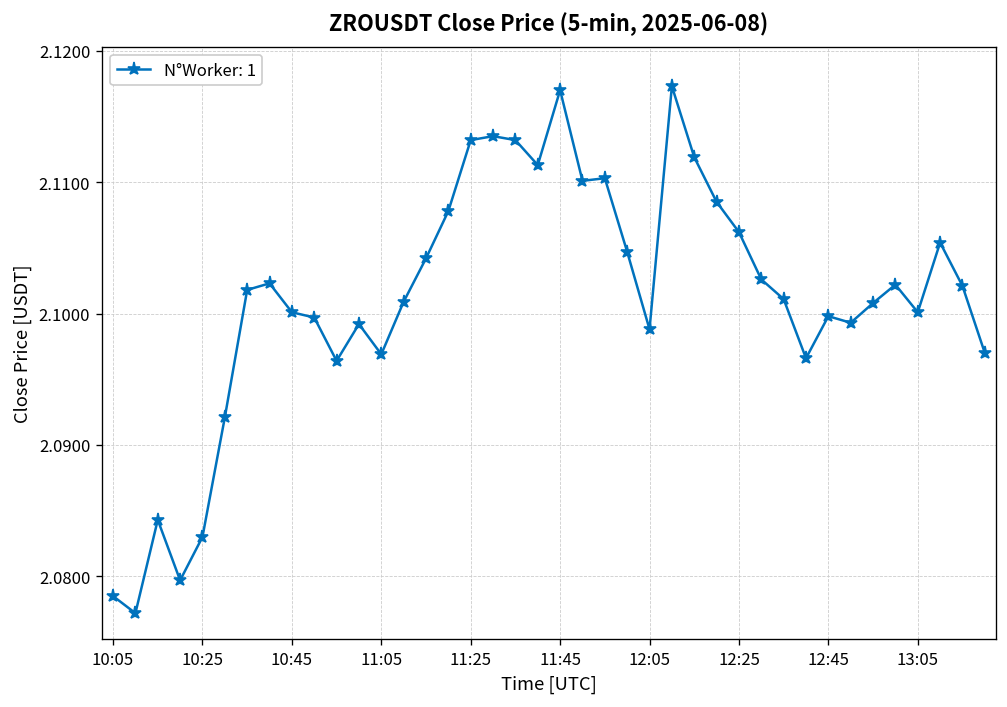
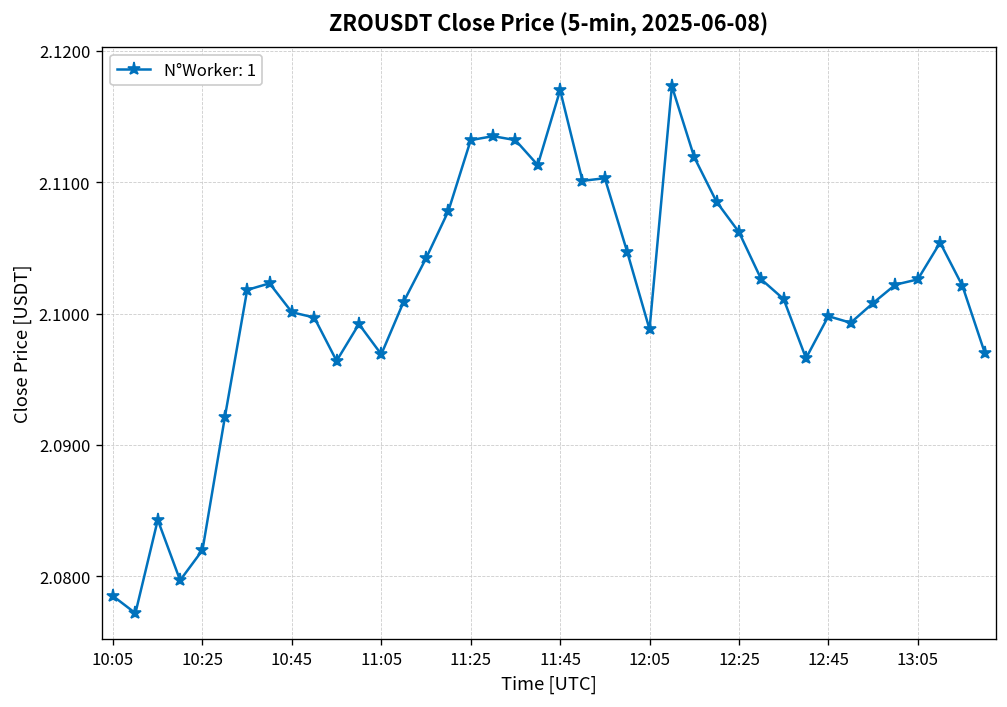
10:25: 2.083 -> 2.082
13:05: 2.1001 -> 2.1026
